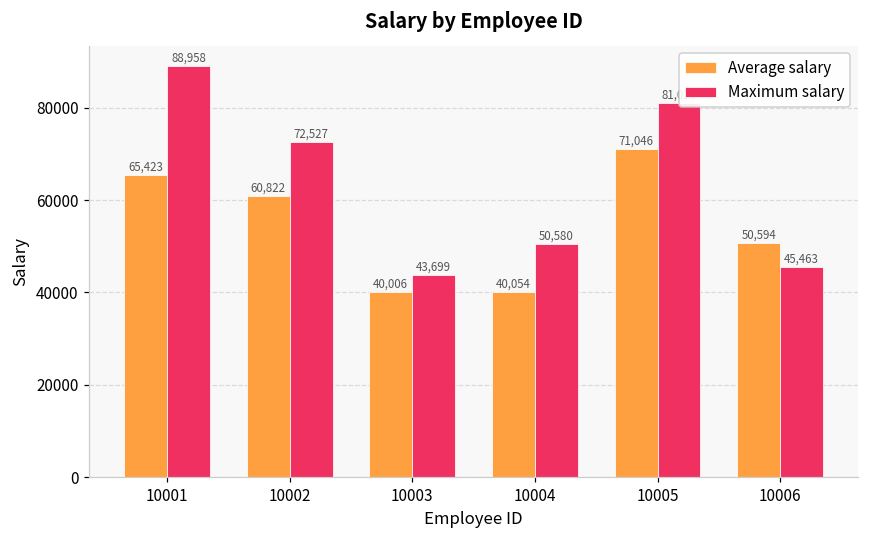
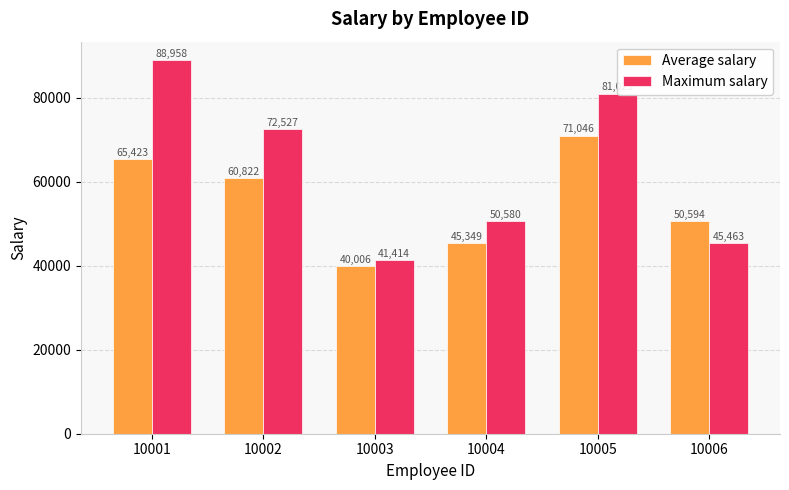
Maximum salary, 10003: 43,699 -> 41,414
Average salary, 10004: 40,054 -> 45,349
